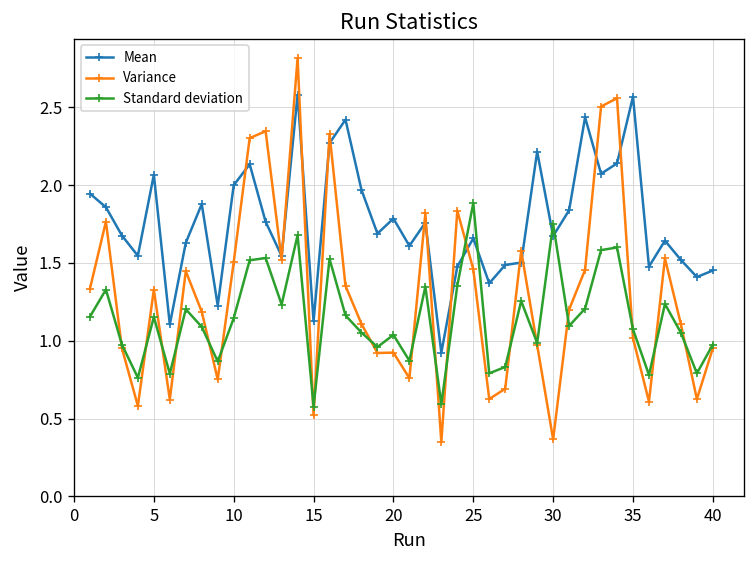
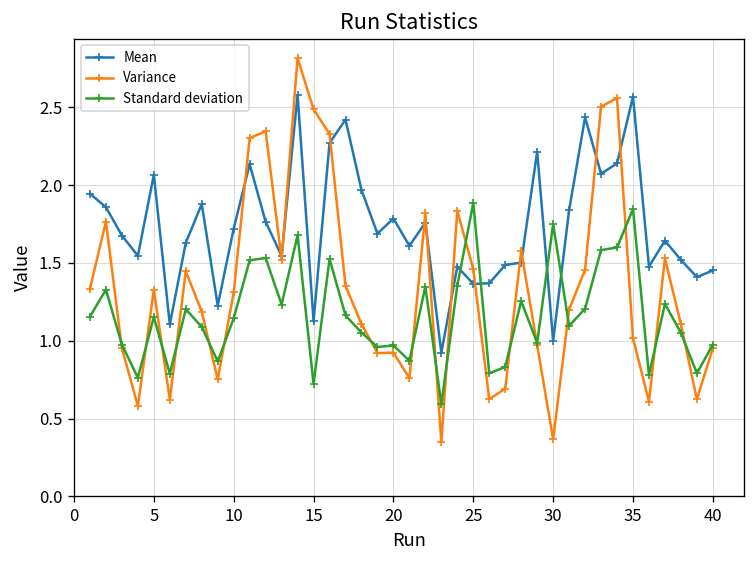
Mean, 10: 2.00 -> 1.72
Variance, 10: 1.51 -> 1.31
Variance, 15: 0.52 -> 2.49
Standard deviation, 15: 0.58 -> 0.72
Standard deviation, 20: 1.04 -> 0.97
Mean, 25: 1.66 -> 1.37
Mean, 30: 1.67 -> 1.00
Standard deviation, 35: 1.07 -> 1.85
